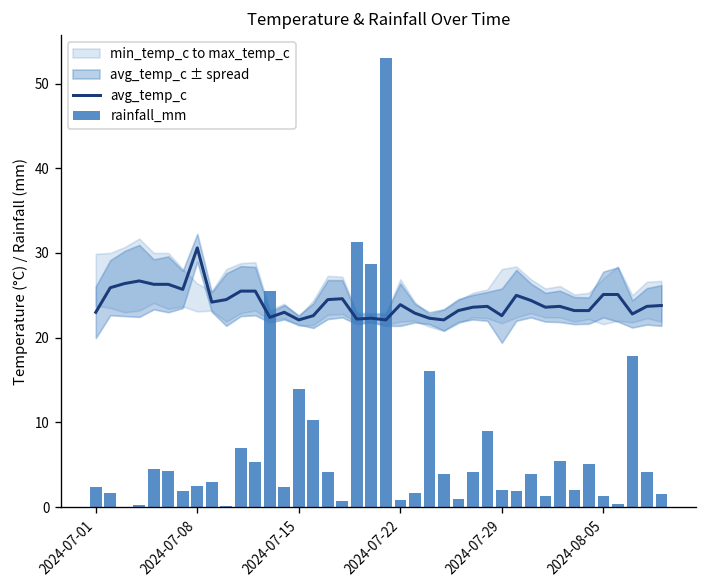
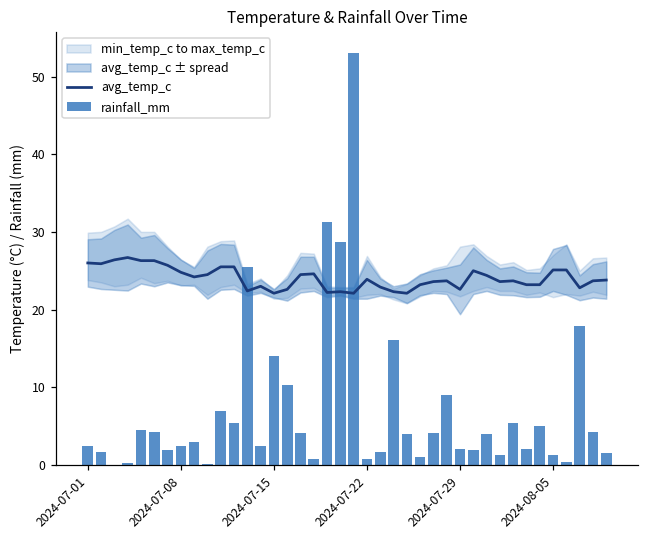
avg_temp_c, 2024-07-01: 23 -> 26
avg_temp_c, 2024-07-08: 31 -> 25
